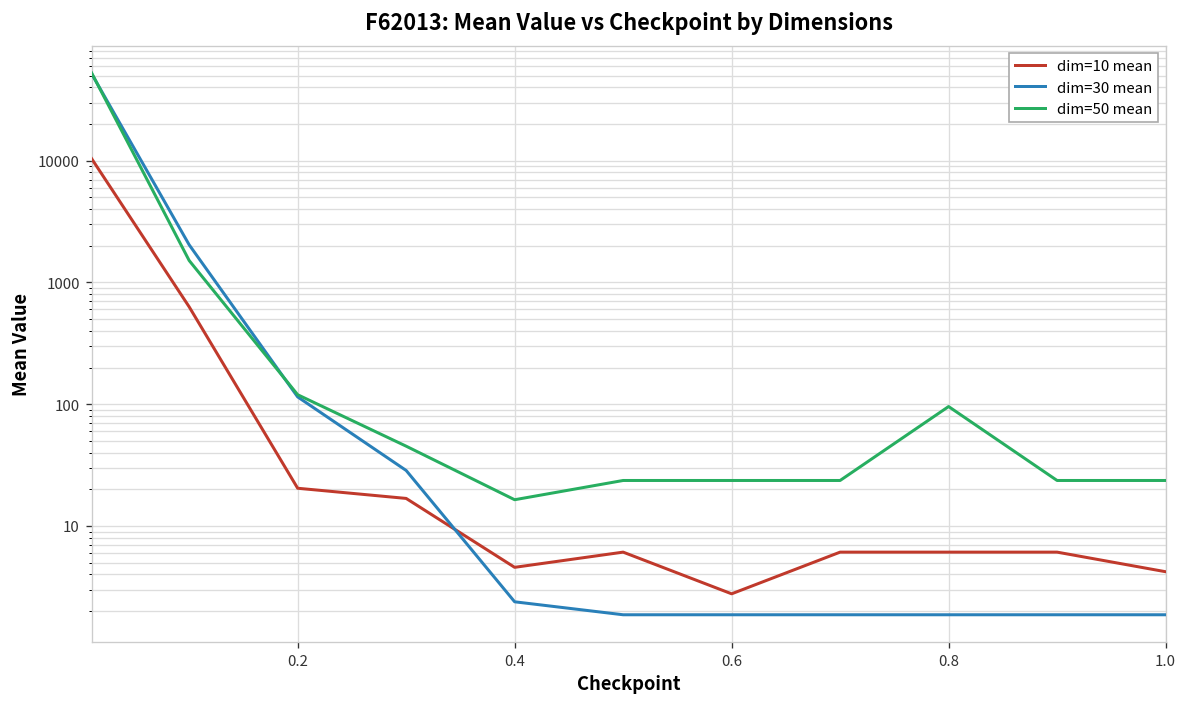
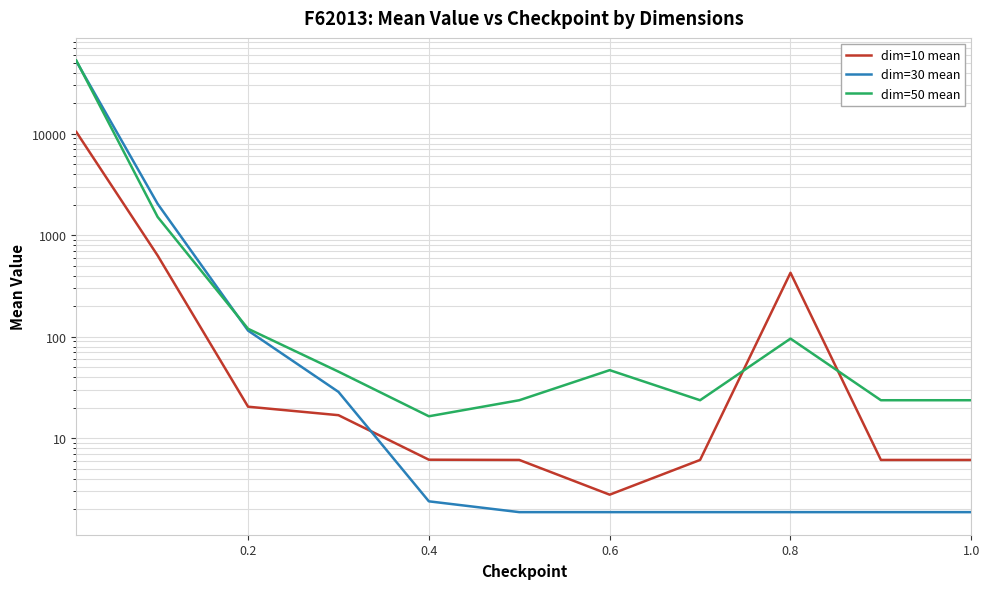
dim=10 mean, 0.4: 5 -> 6
dim=50 mean, 0.6: 24 -> 50
dim=10 mean, 0.8: 6 -> 430
dim=10 mean, 1.0: 4.2 -> 6
